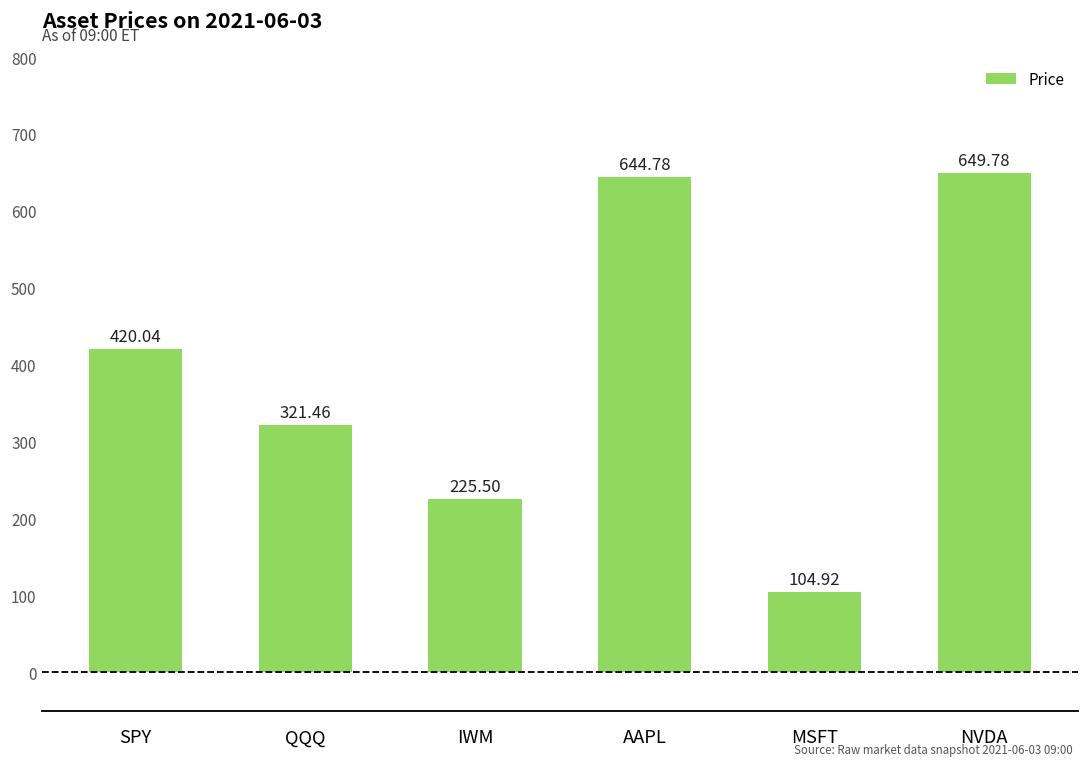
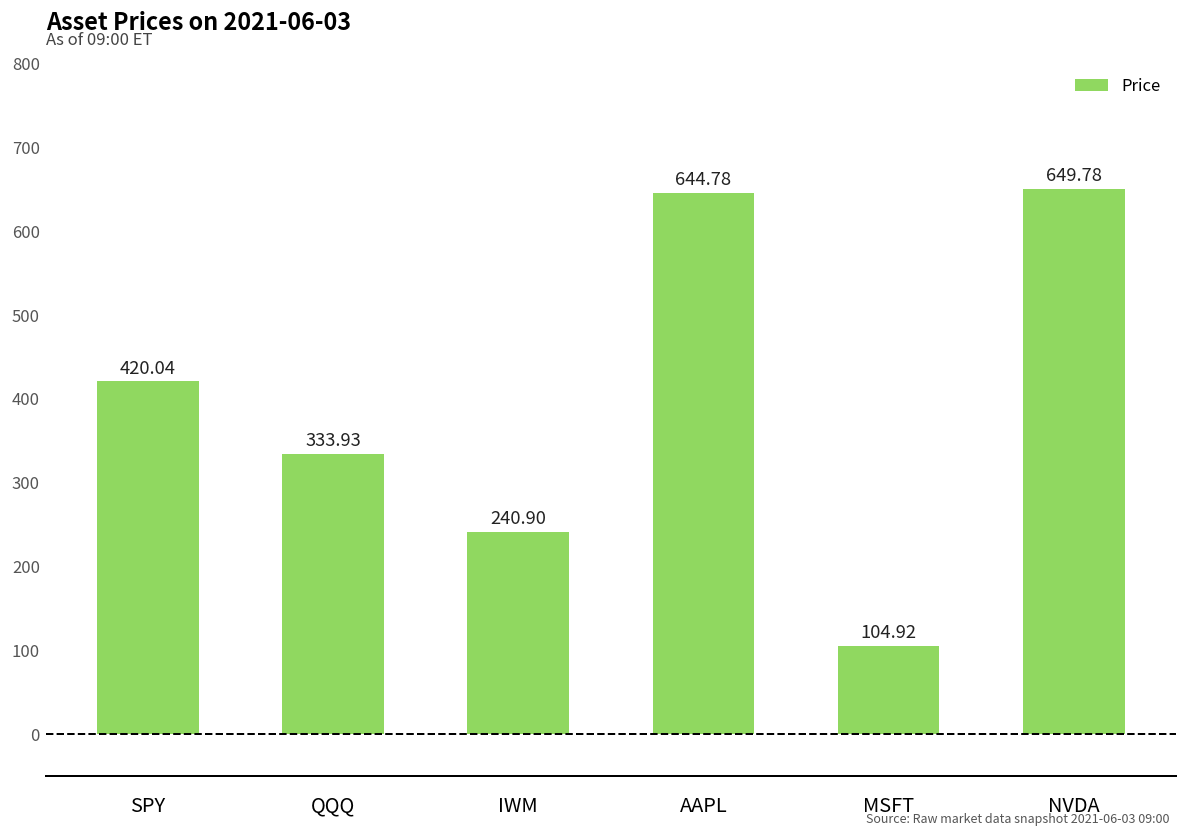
QQQ: 321.46 -> 333.93
IWM: 225.50 -> 240.90
